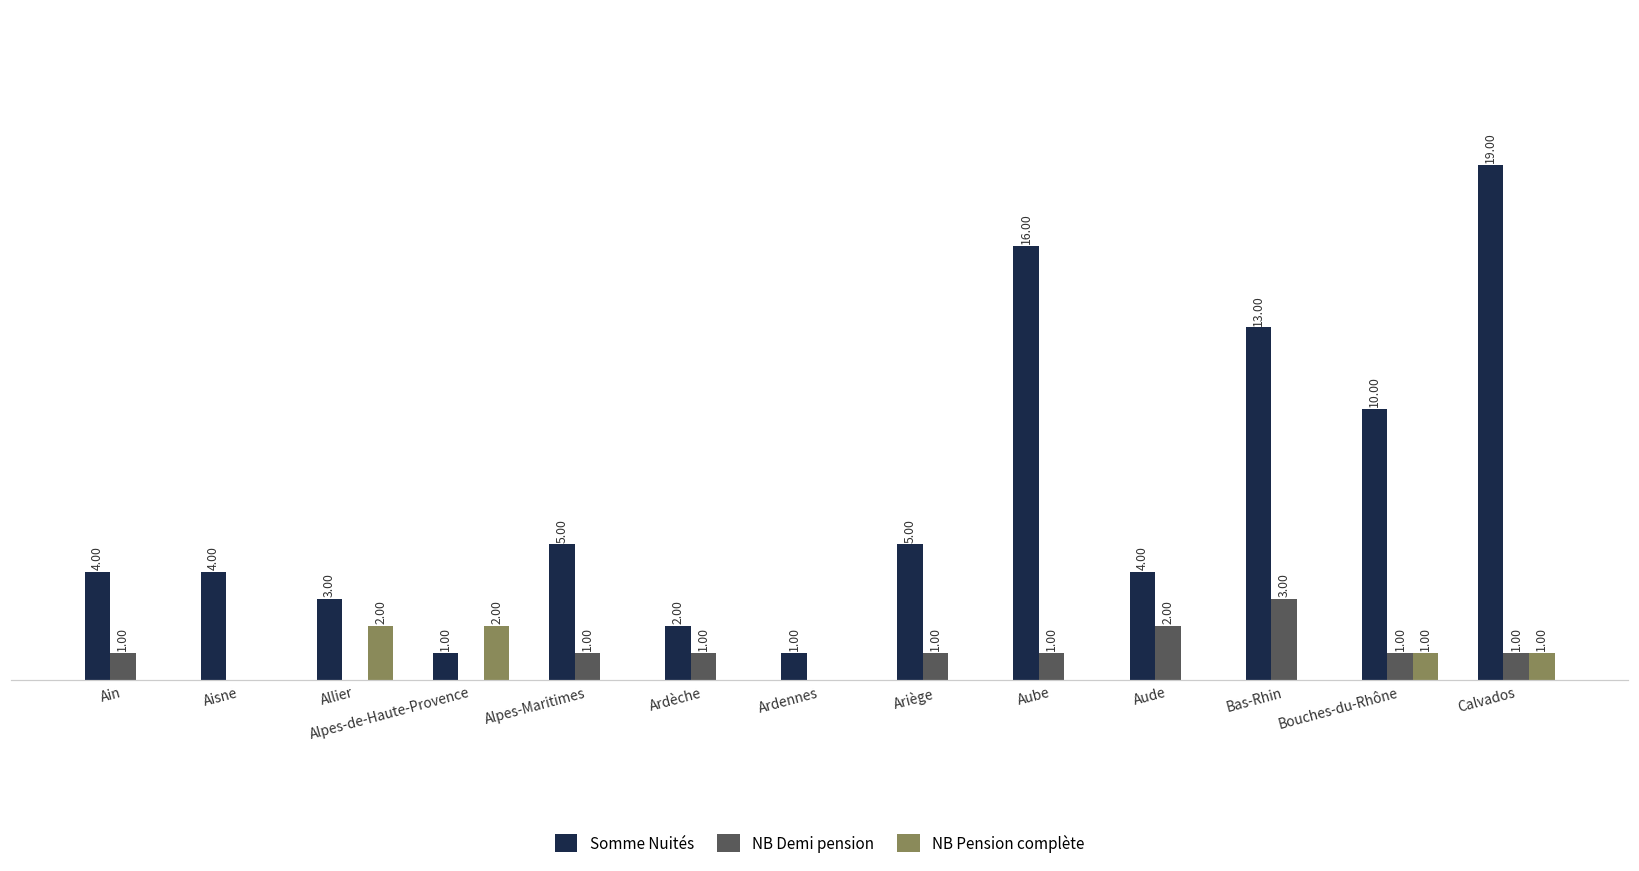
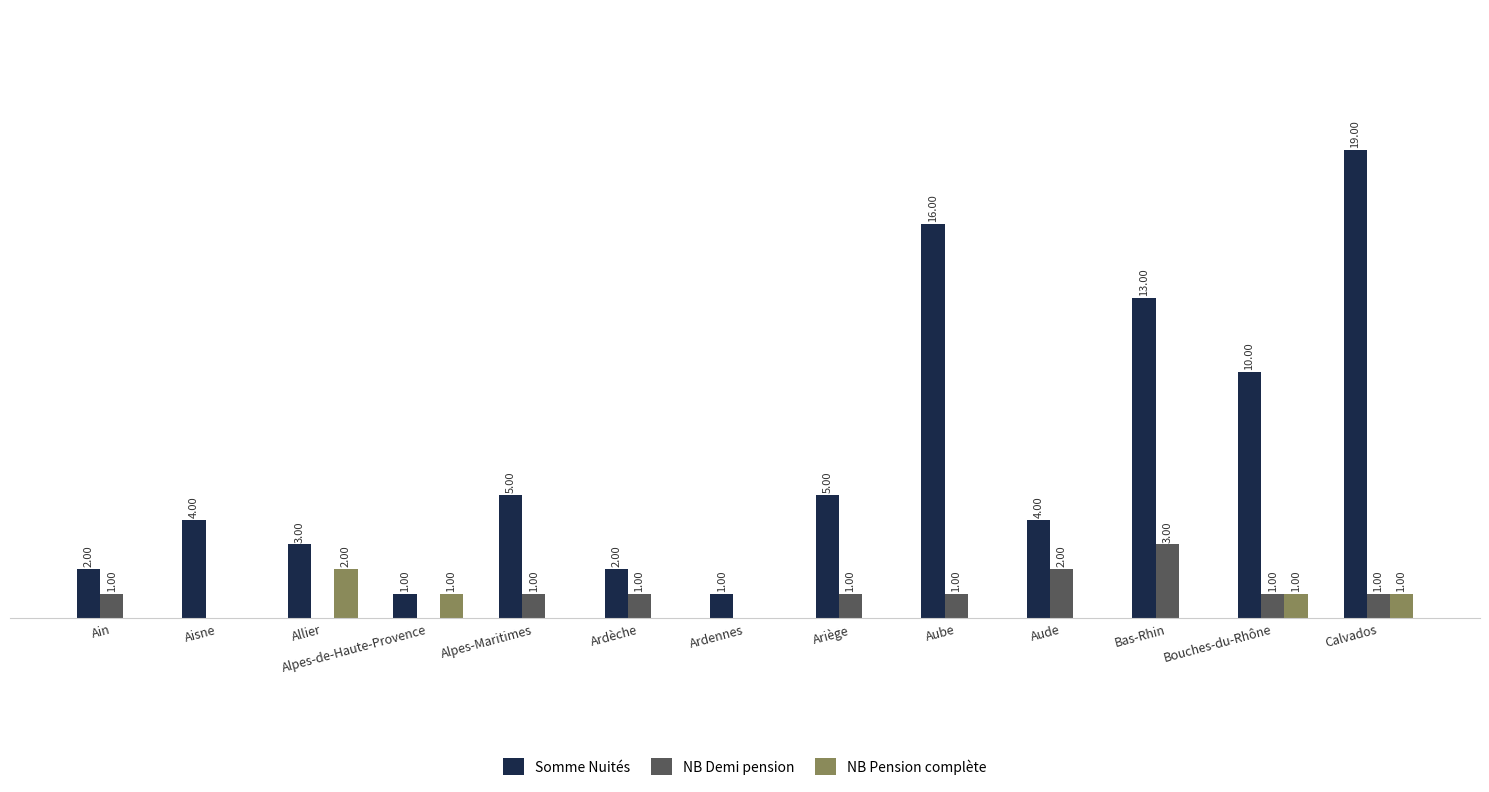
Somme Nuités, Ain: 4.00 -> 2.00
NB Pension complète, Alpes-de-Haute-Provence: 2.00 -> 1.00
